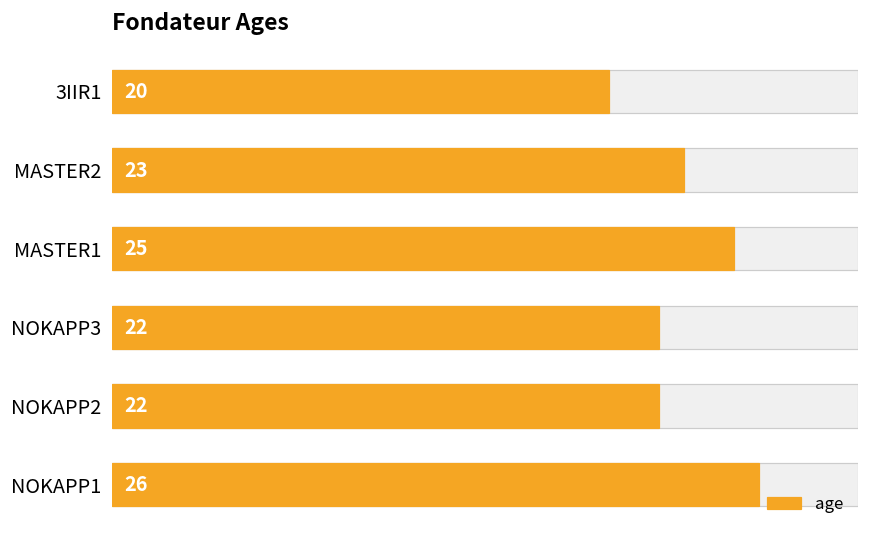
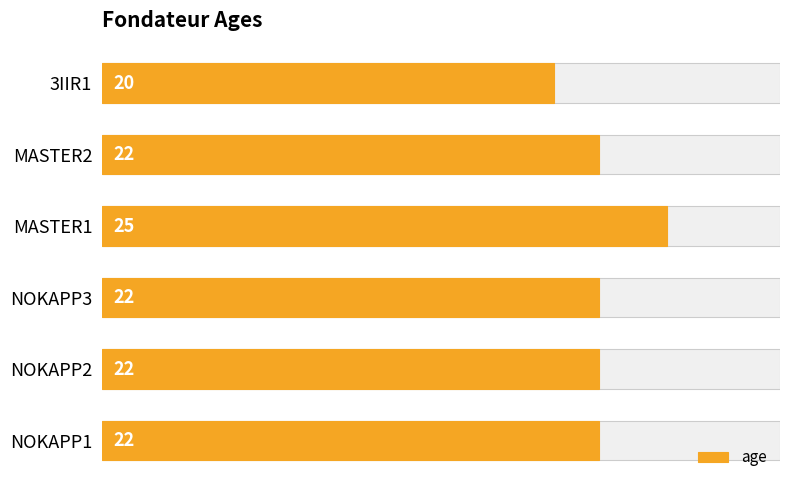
age, MASTER2: 23 -> 22
age, NOKAPP1: 26 -> 22
